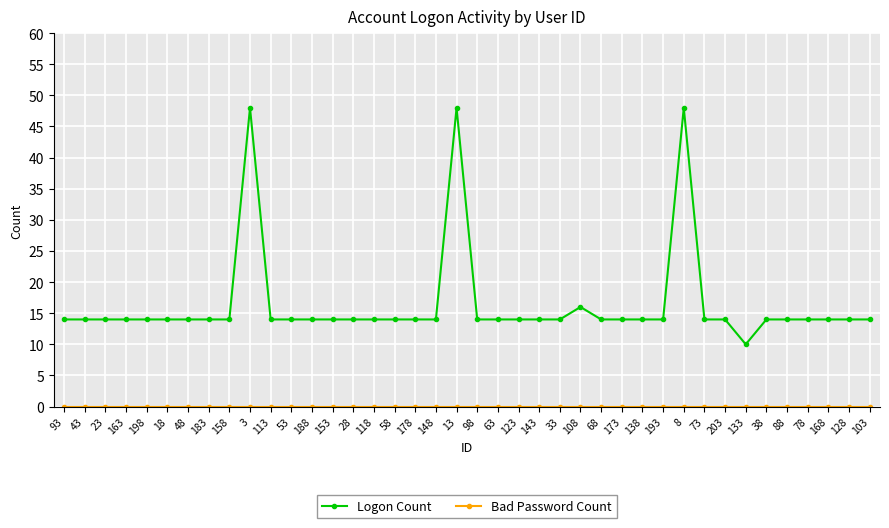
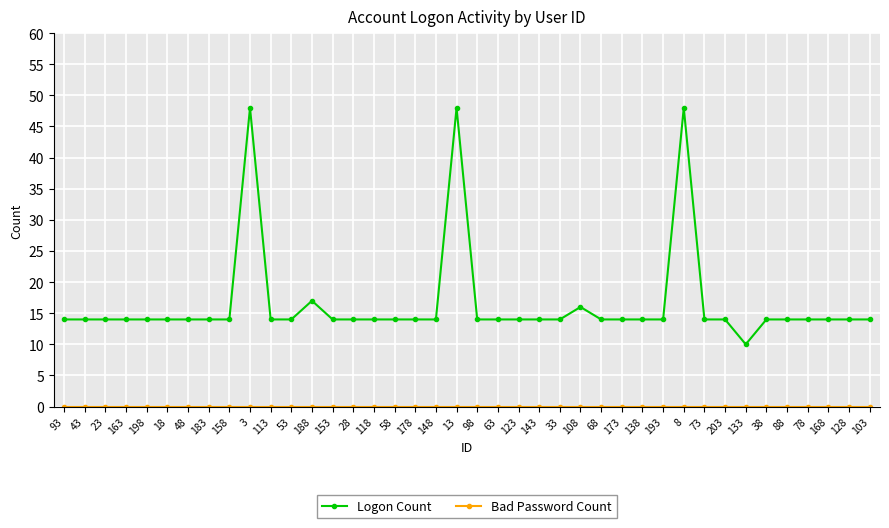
Logon Count, 188: 14 -> 17
